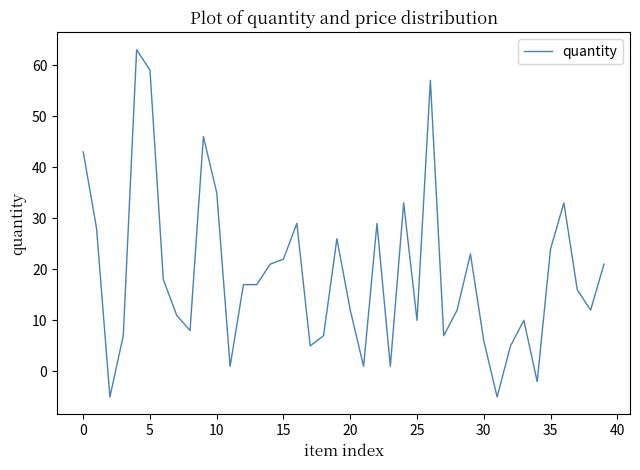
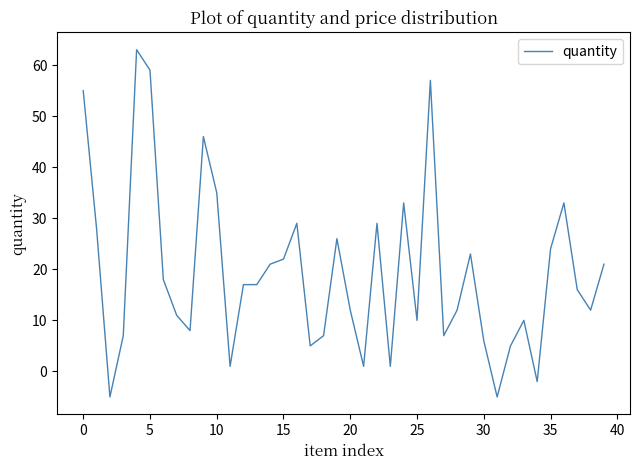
0: 43 -> 55
